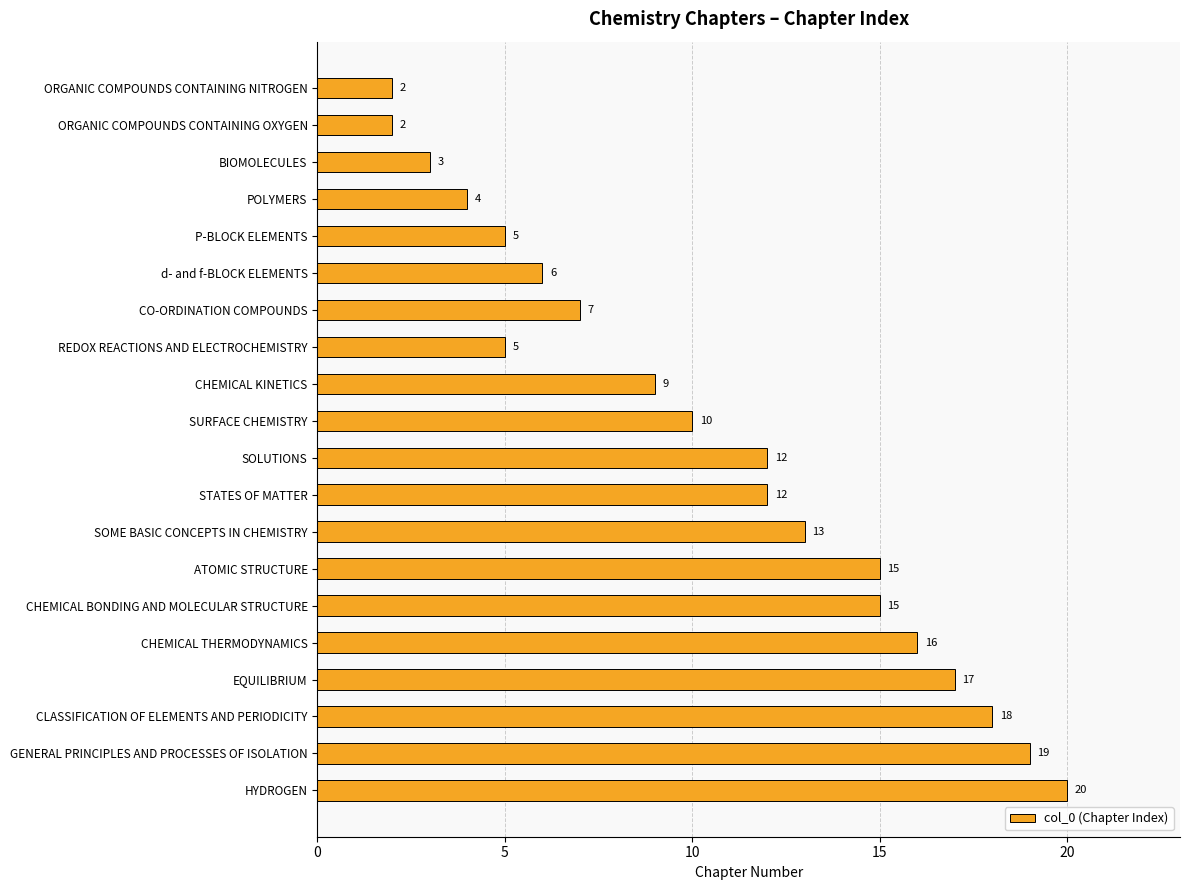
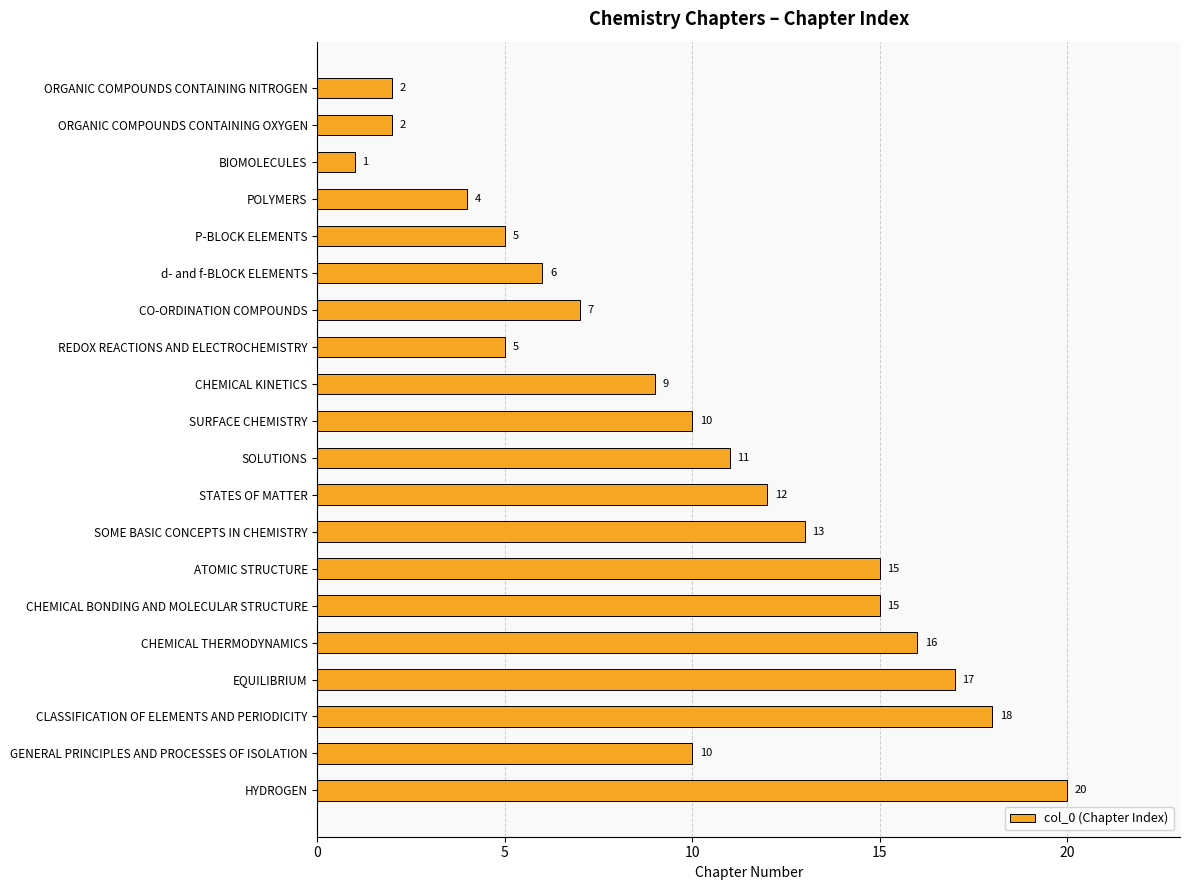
BIOMOLECULES: 3 -> 1
SOLUTIONS: 12 -> 11
GENERAL PRINCIPLES AND PROCESSES OF ISOLATION: 19 -> 10
